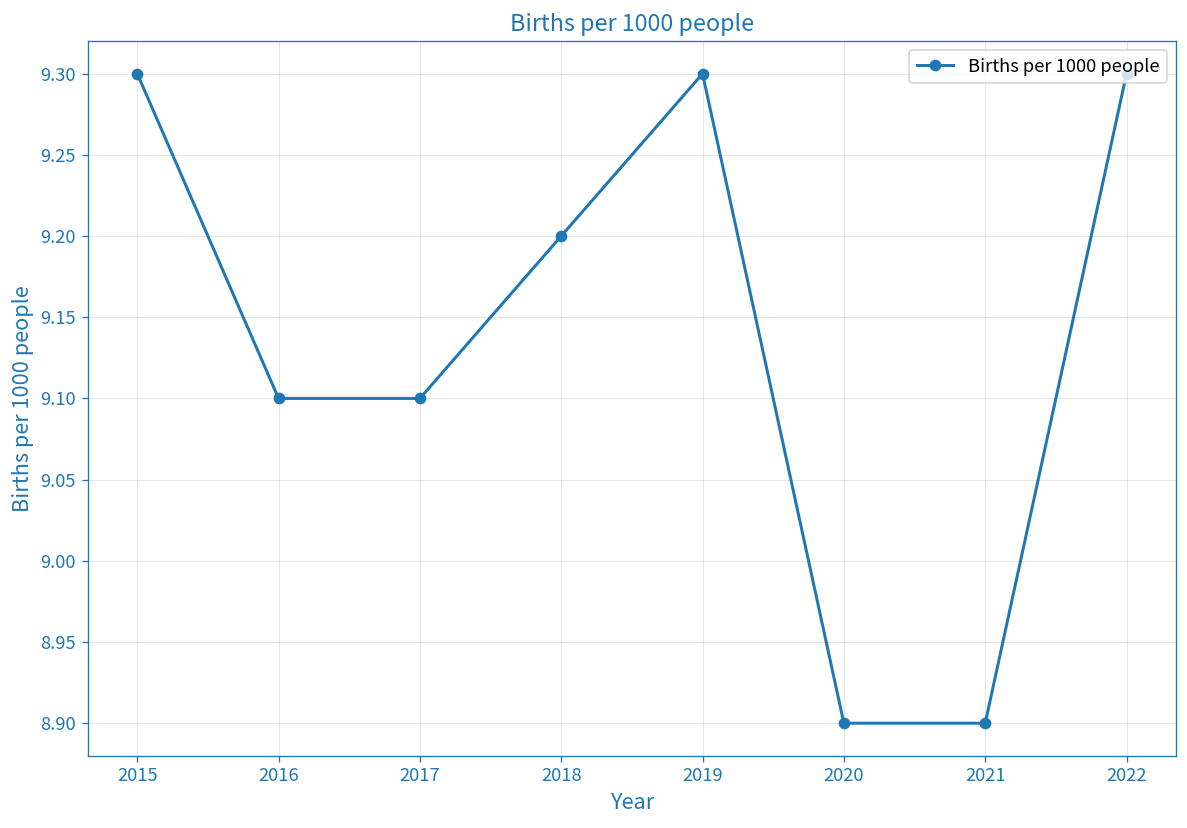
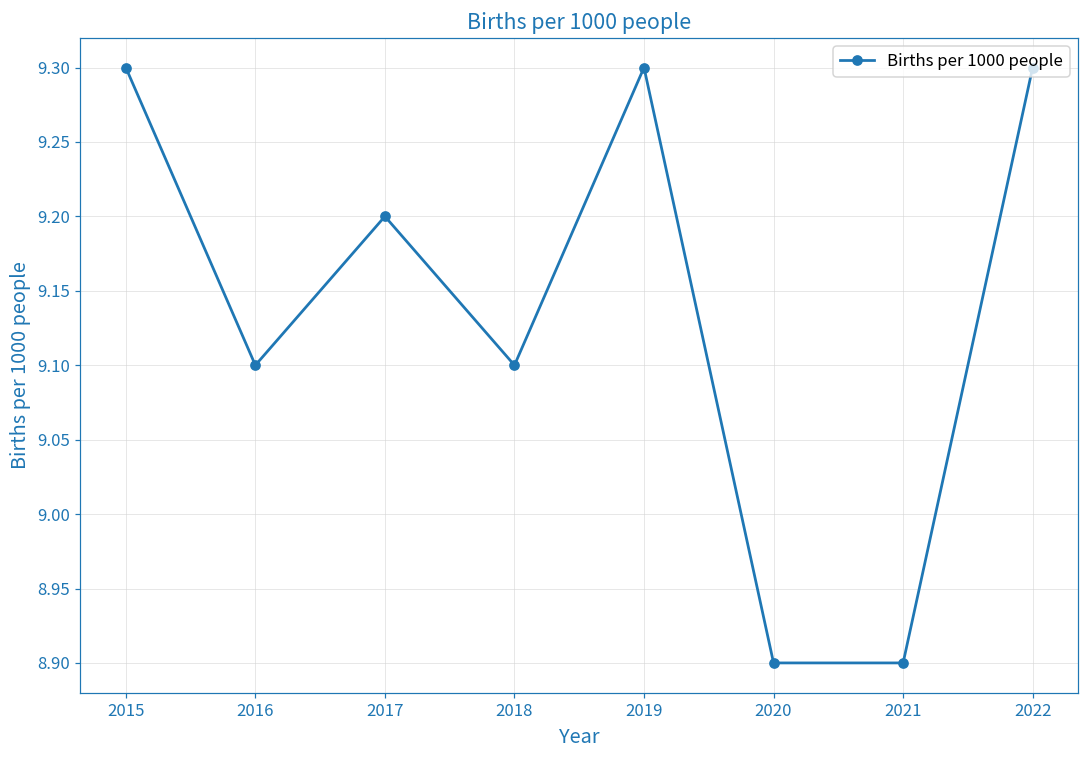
2017: 9.1 -> 9.2
2018: 9.2 -> 9.1
